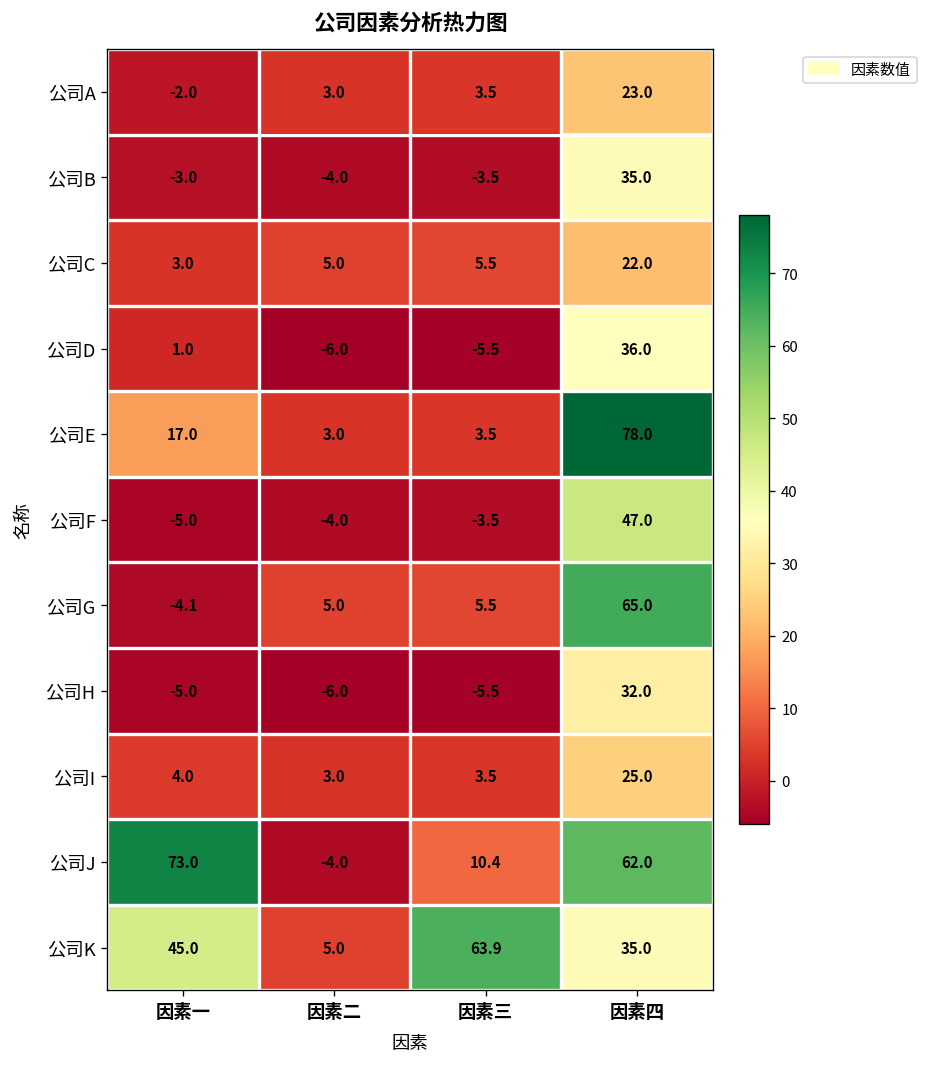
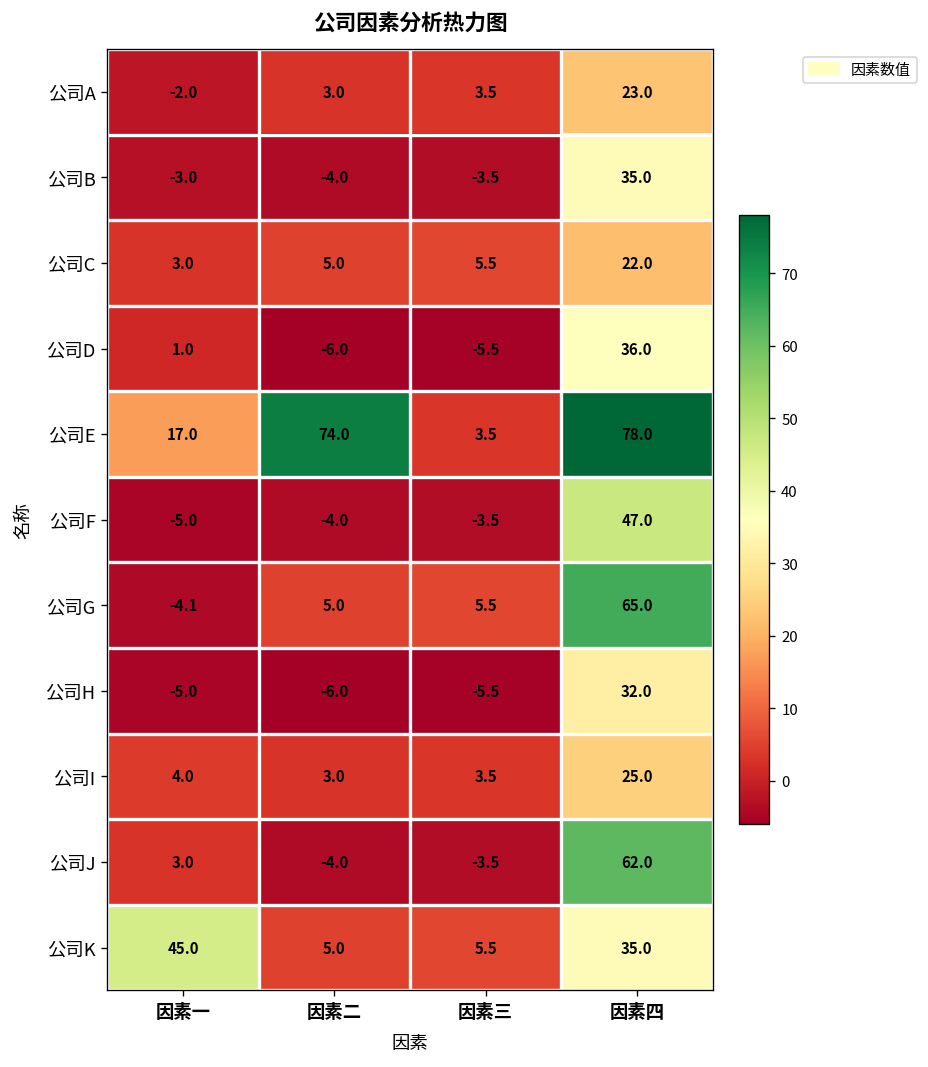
公司E, 因素二: 3.0 -> 74.0
公司J, 因素一: 73.0 -> 3.0
公司J, 因素三: 10.4 -> -3.5
公司K, 因素三: 63.9 -> 5.5
